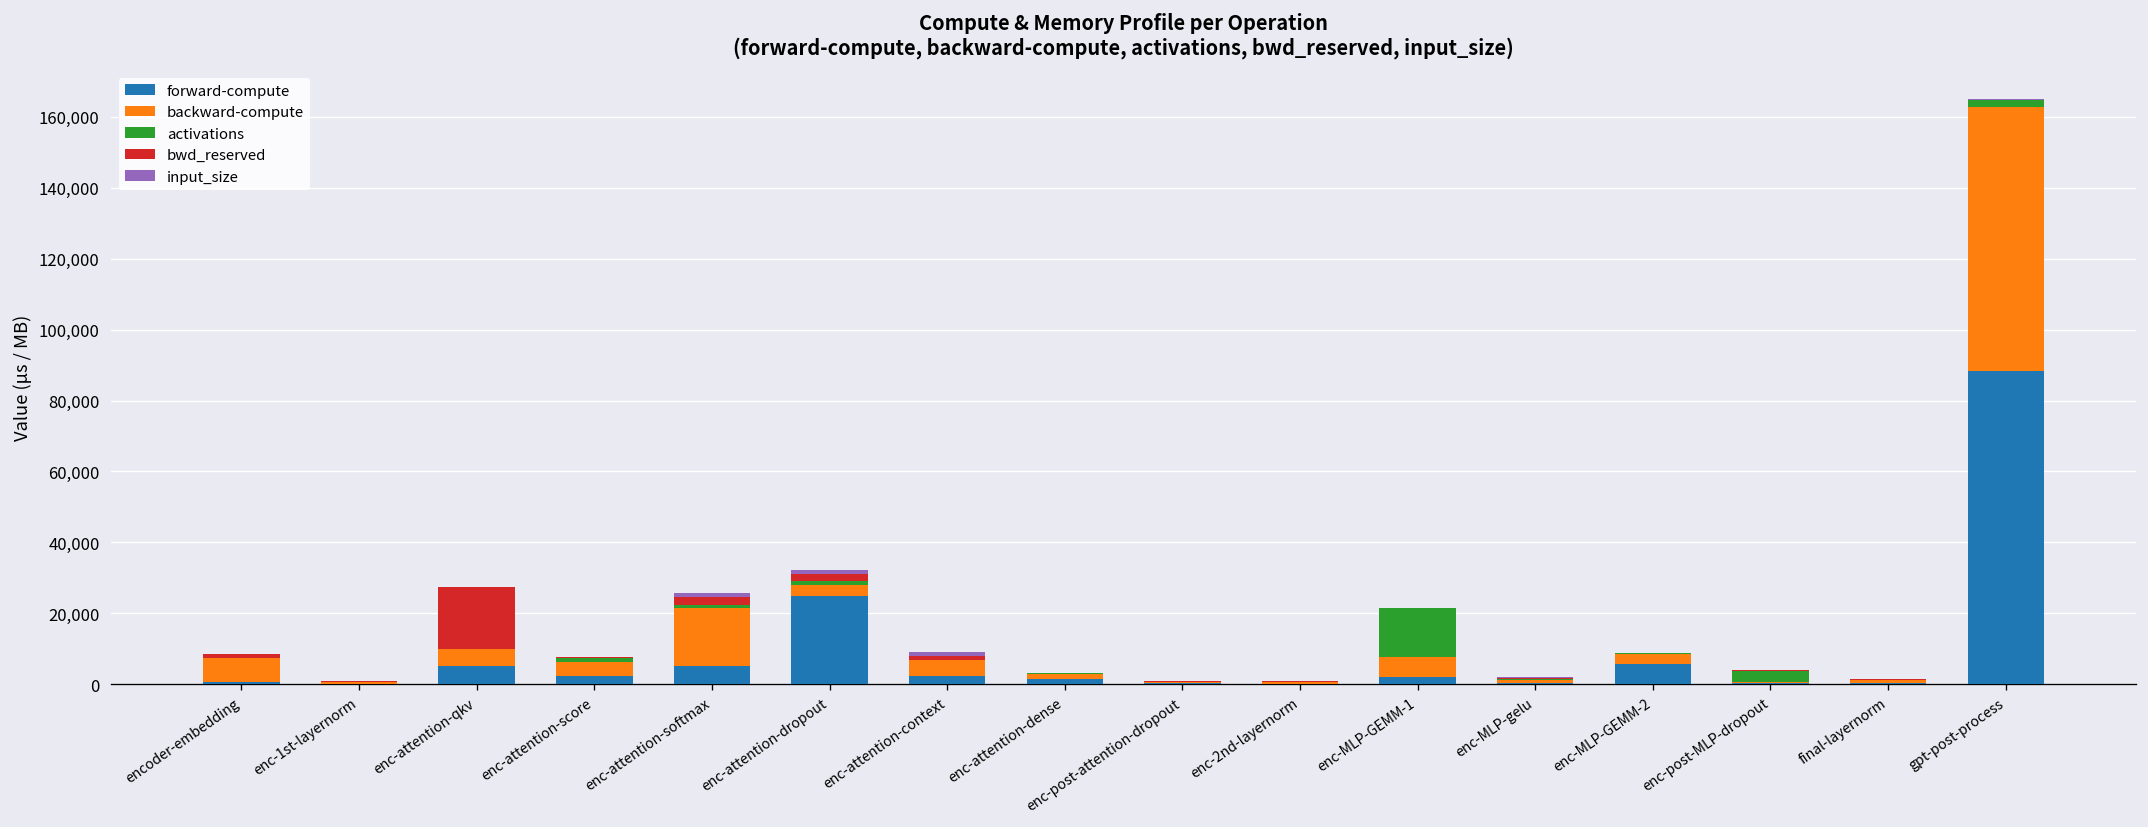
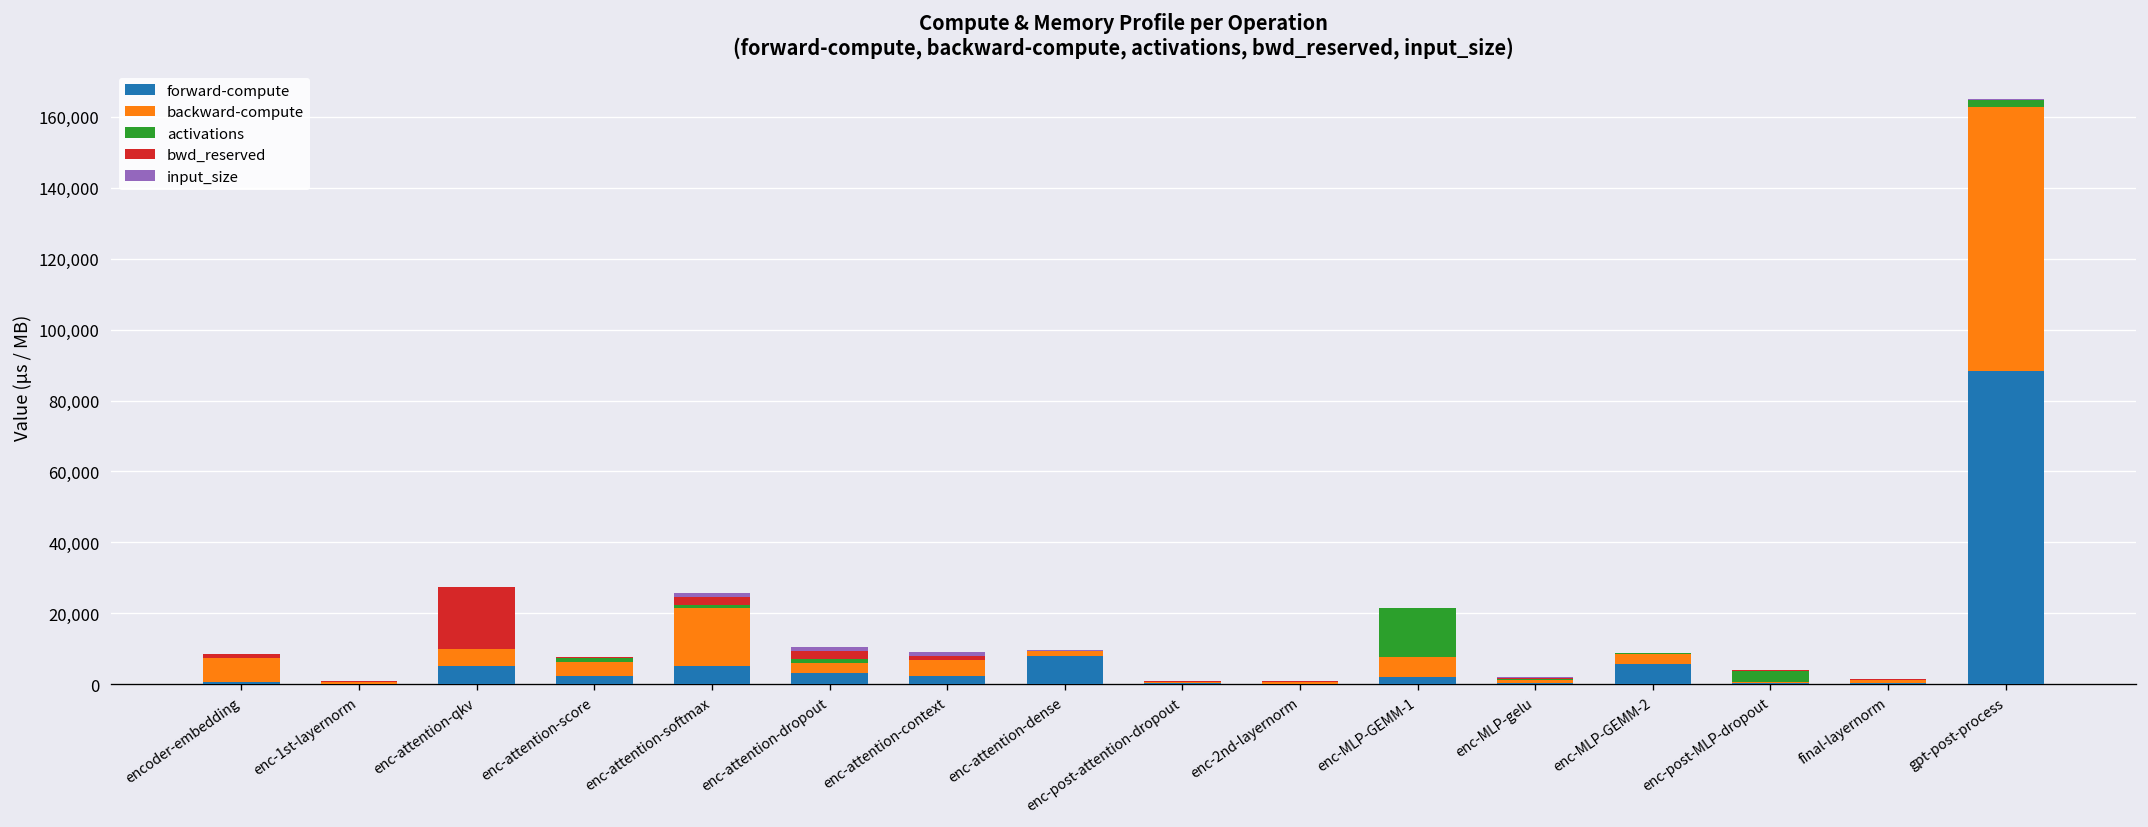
forward-compute, enc-attention-dropout: 25,000 -> 3,000
forward-compute, enc-attention-dense: 2,000 -> 8,000
